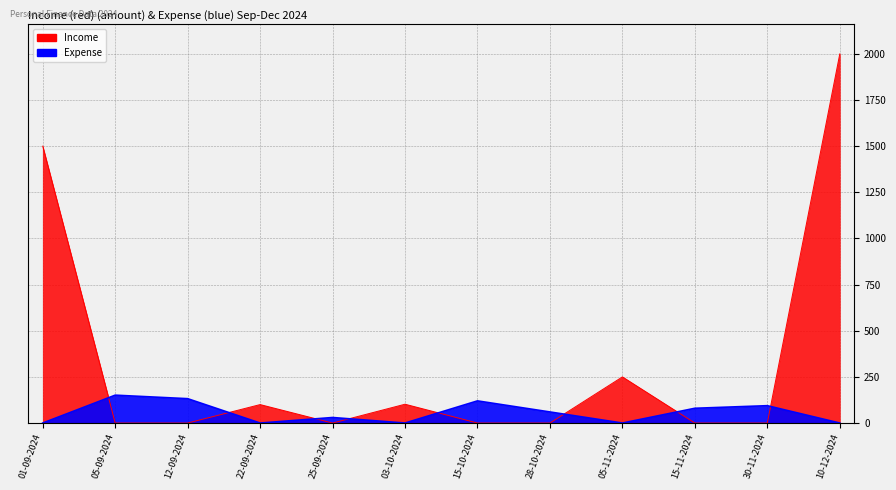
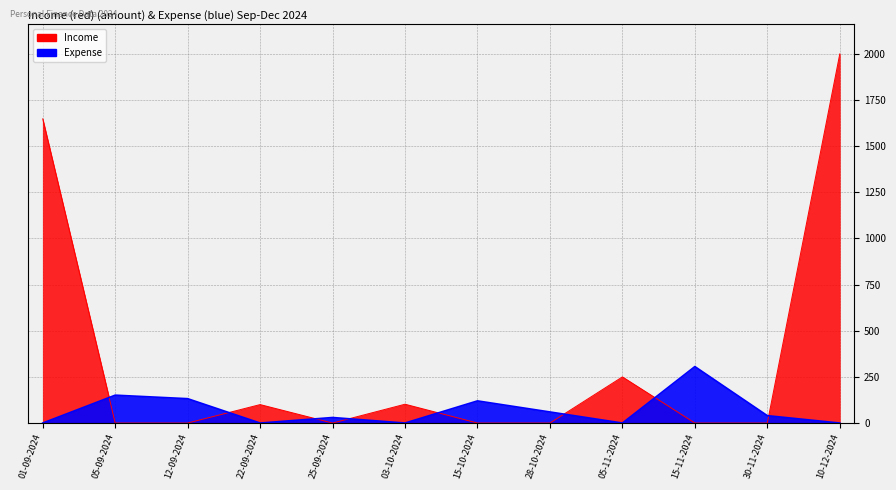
Income, 01-09-2024: 1500 -> 1650
Expense, 15-11-2024: 80 -> 310
Expense, 30-11-2024: 90 -> 40
